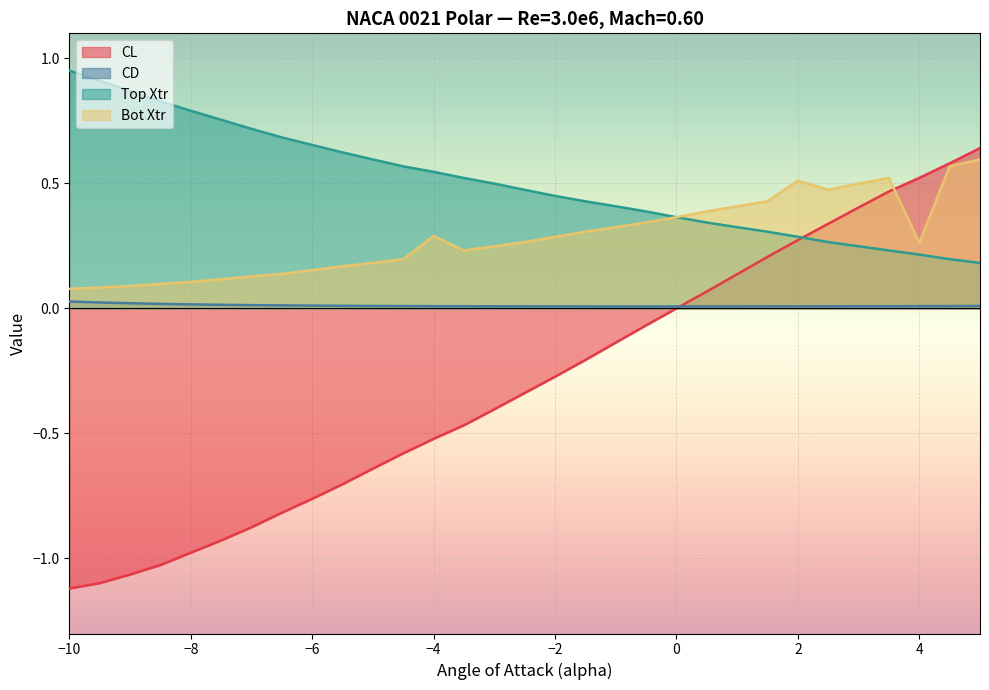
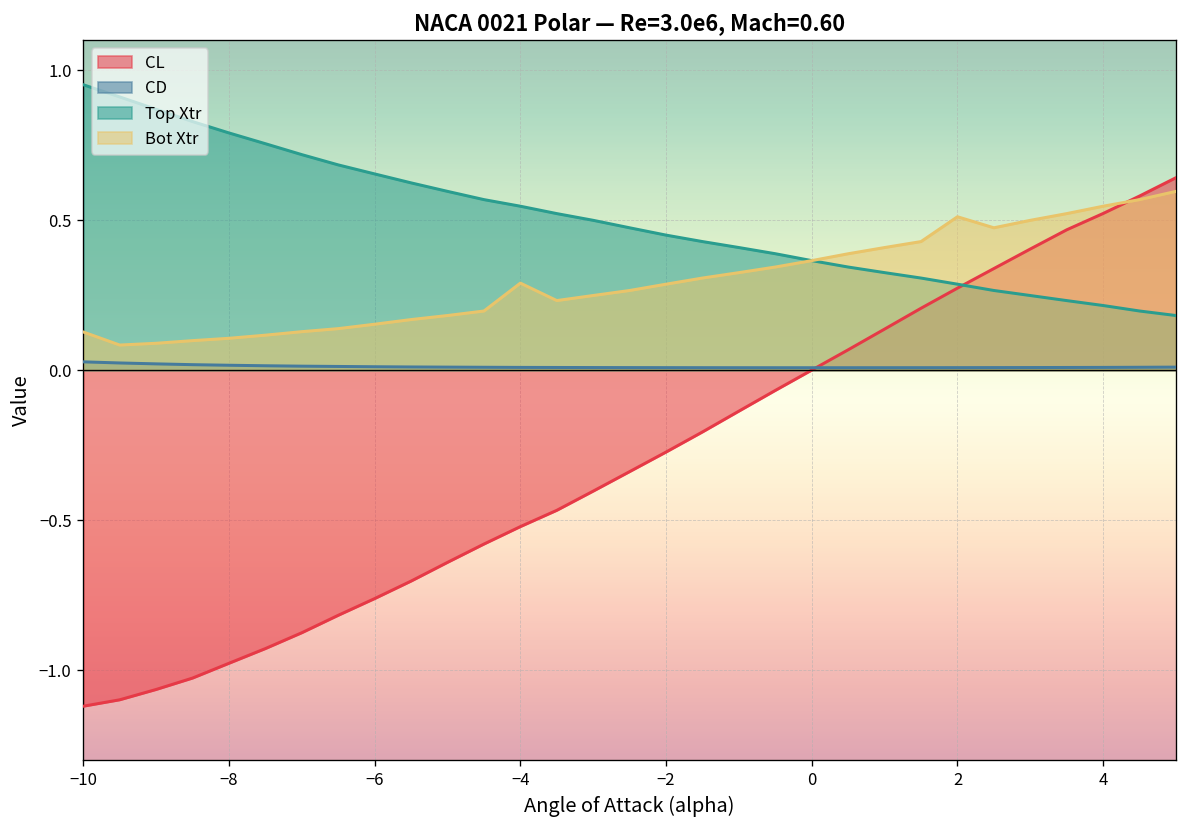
Bot Xtr, −10: 0.08 -> 0.13
Bot Xtr, 4: 0.26 -> 0.55
